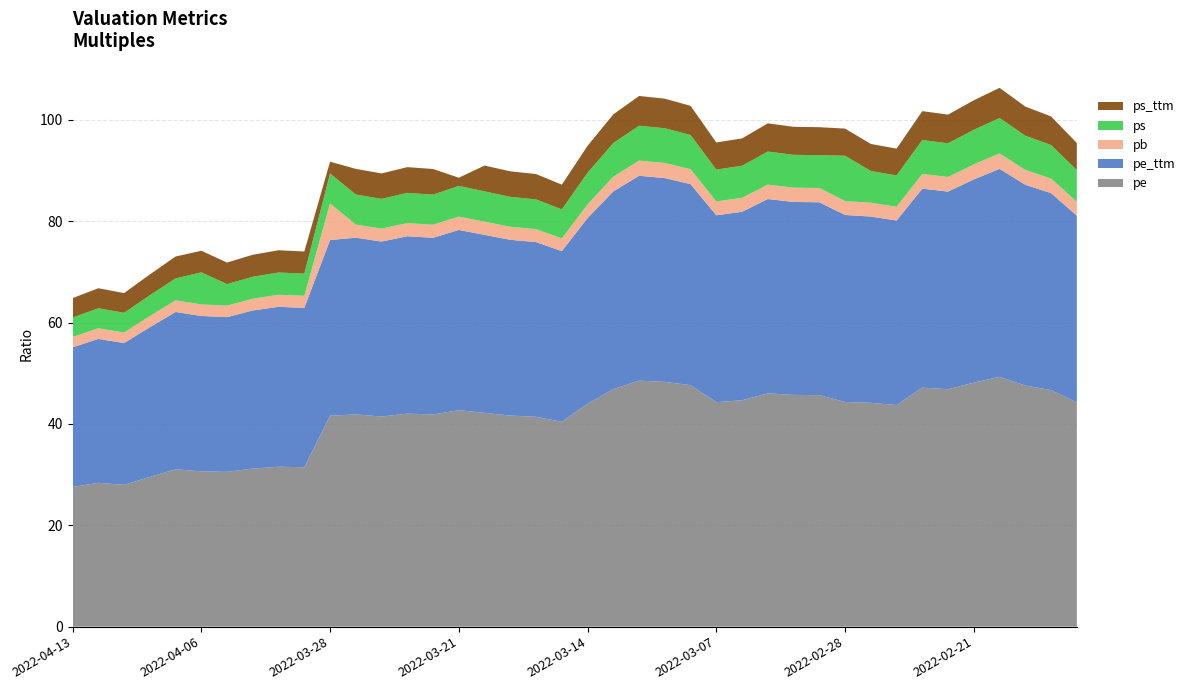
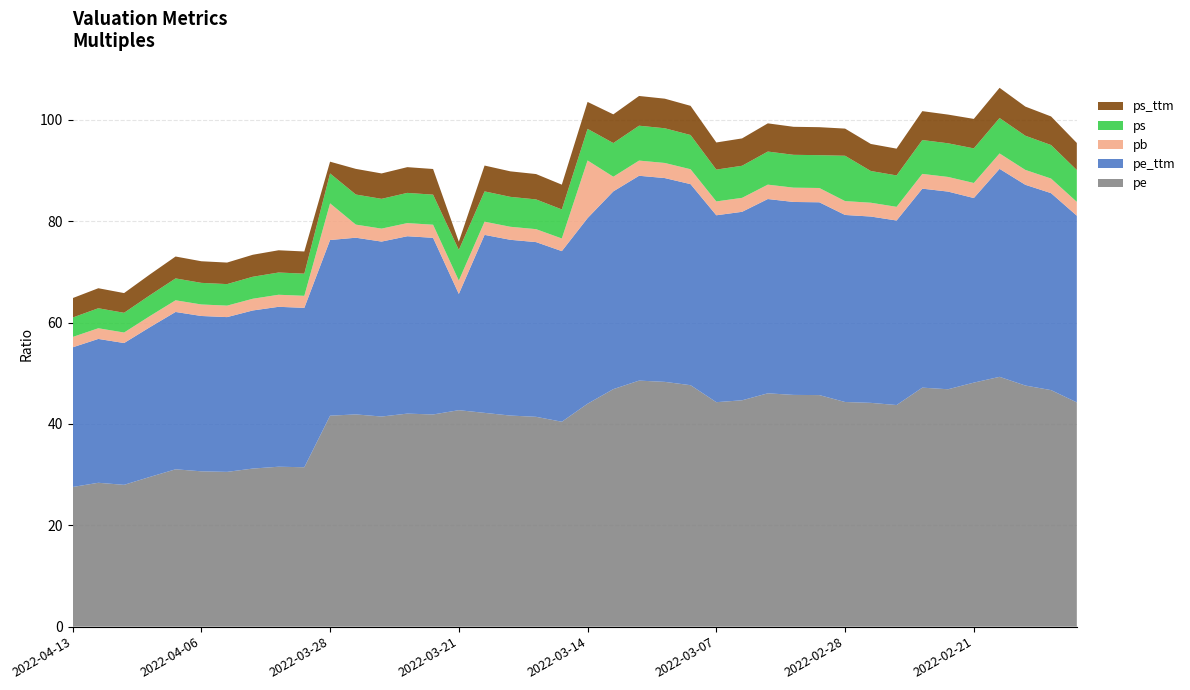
ps, 2022-04-06: 6 -> 4
pe_ttm, 2022-03-21: 36 -> 23
pb, 2022-03-14: 3 -> 11
pe_ttm, 2022-02-21: 40 -> 36
